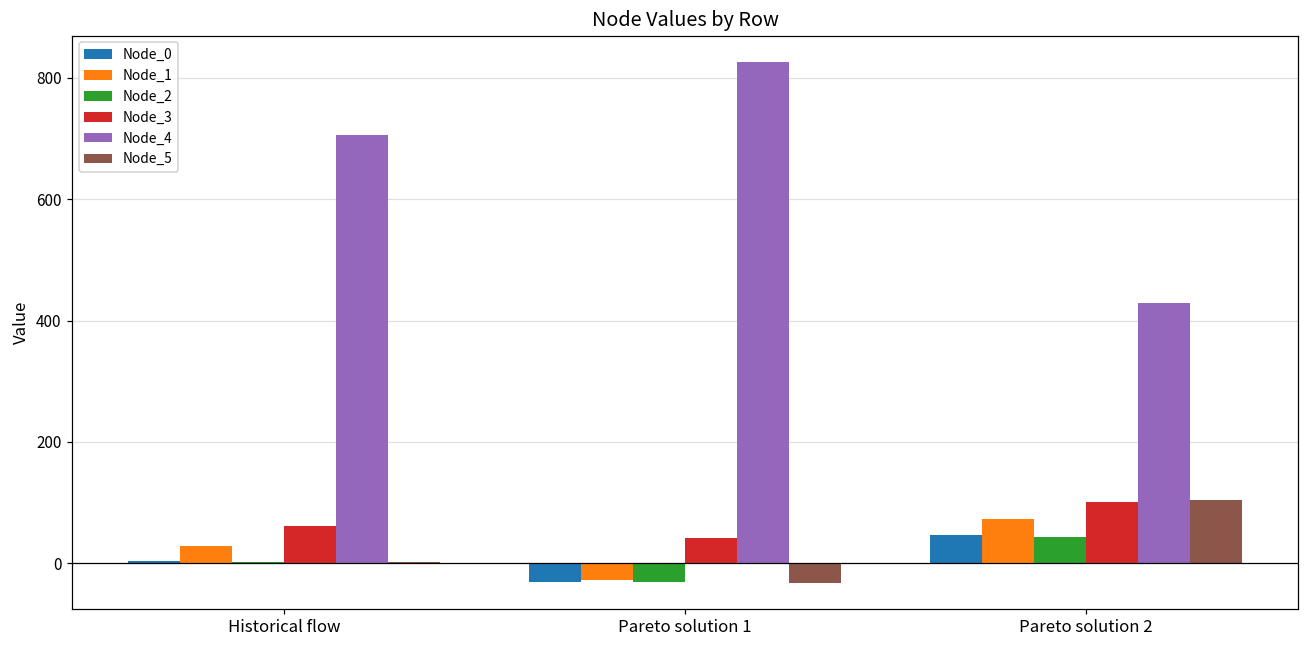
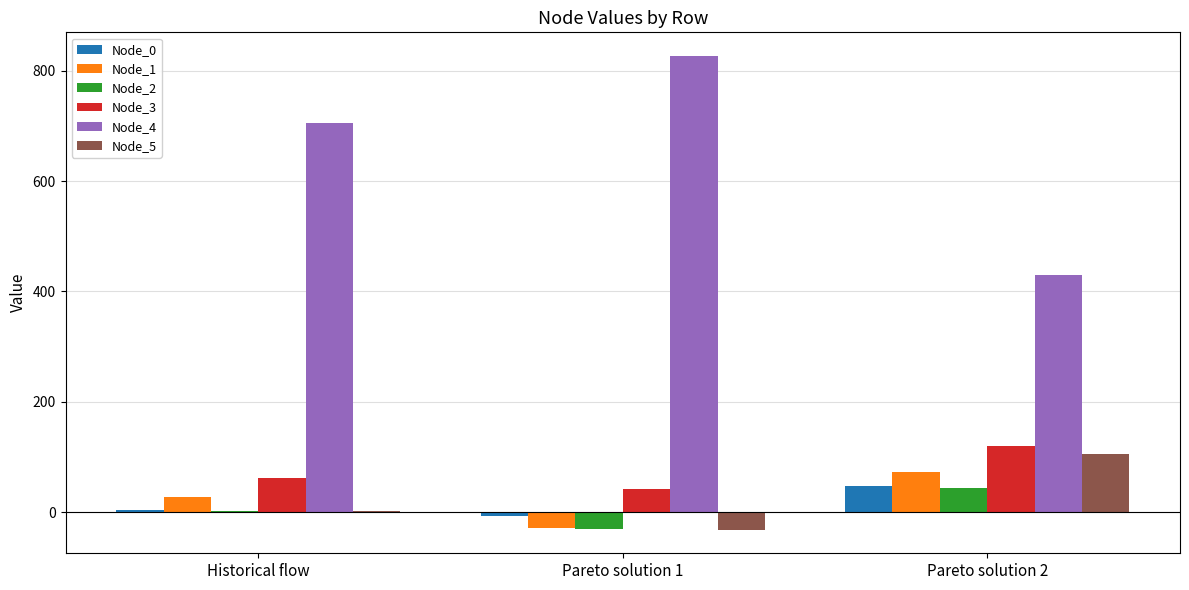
Node_0, Pareto solution 1: -30 -> -10
Node_3, Pareto solution 2: 100 -> 120
